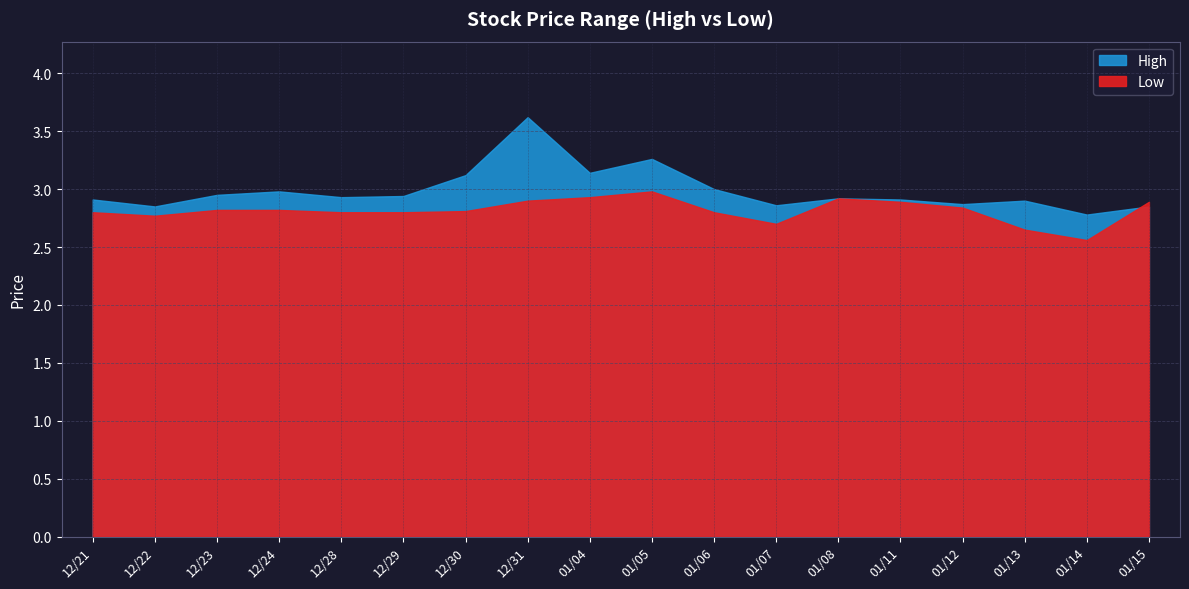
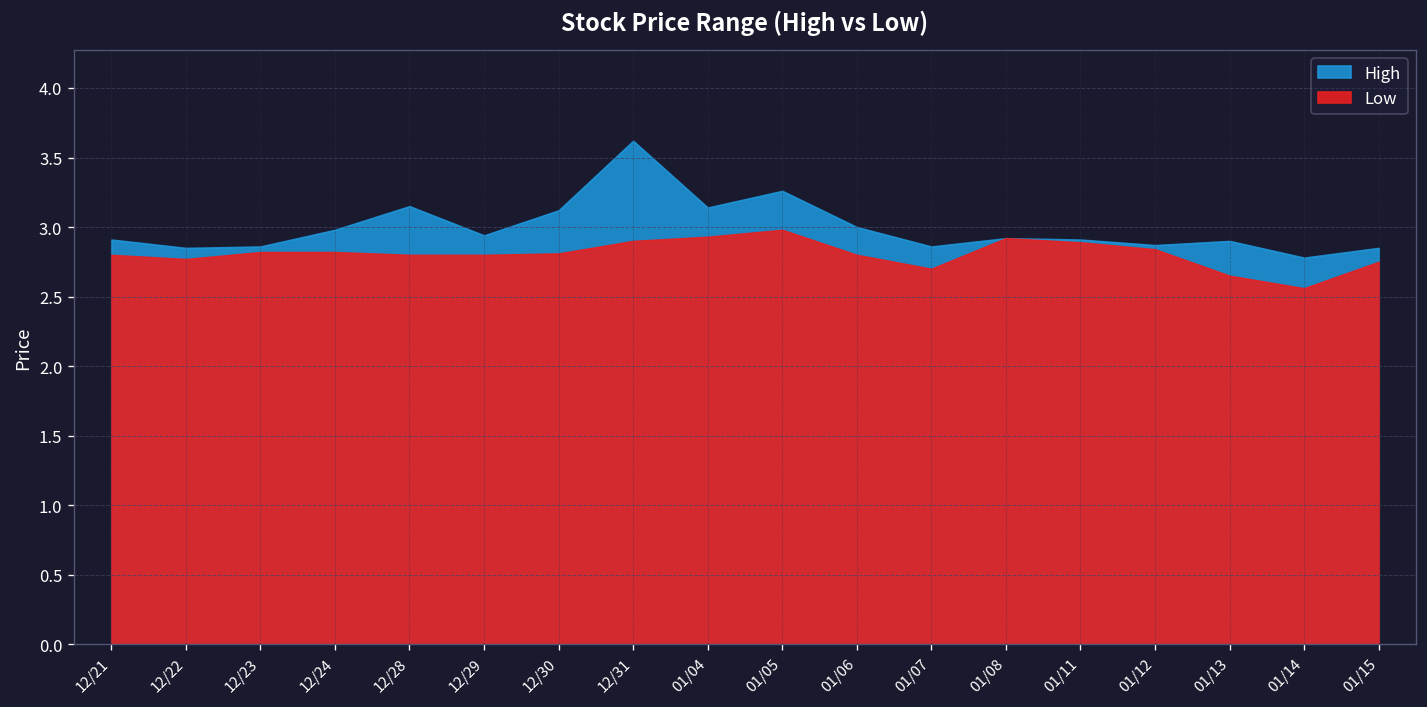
High, 12/23: 2.95 -> 2.86
High, 12/28: 2.93 -> 3.15
Low, 01/15: 2.89 -> 2.75
